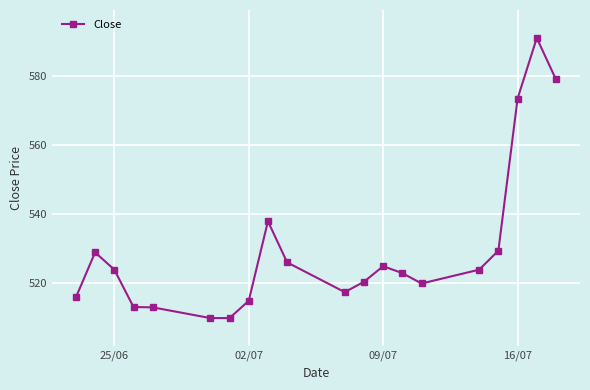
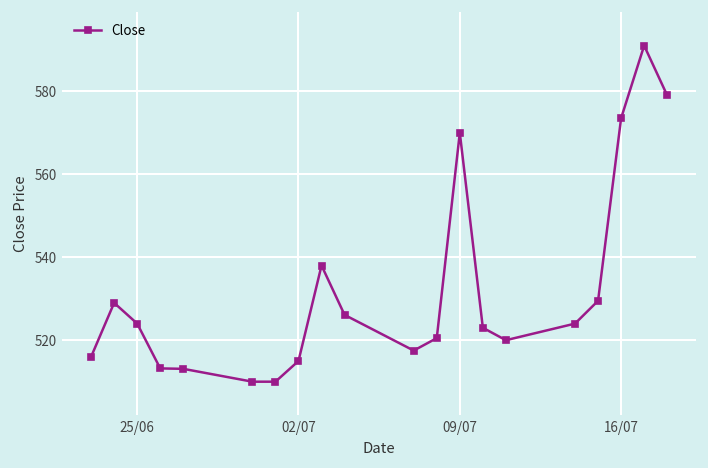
09/07: 525 -> 570
